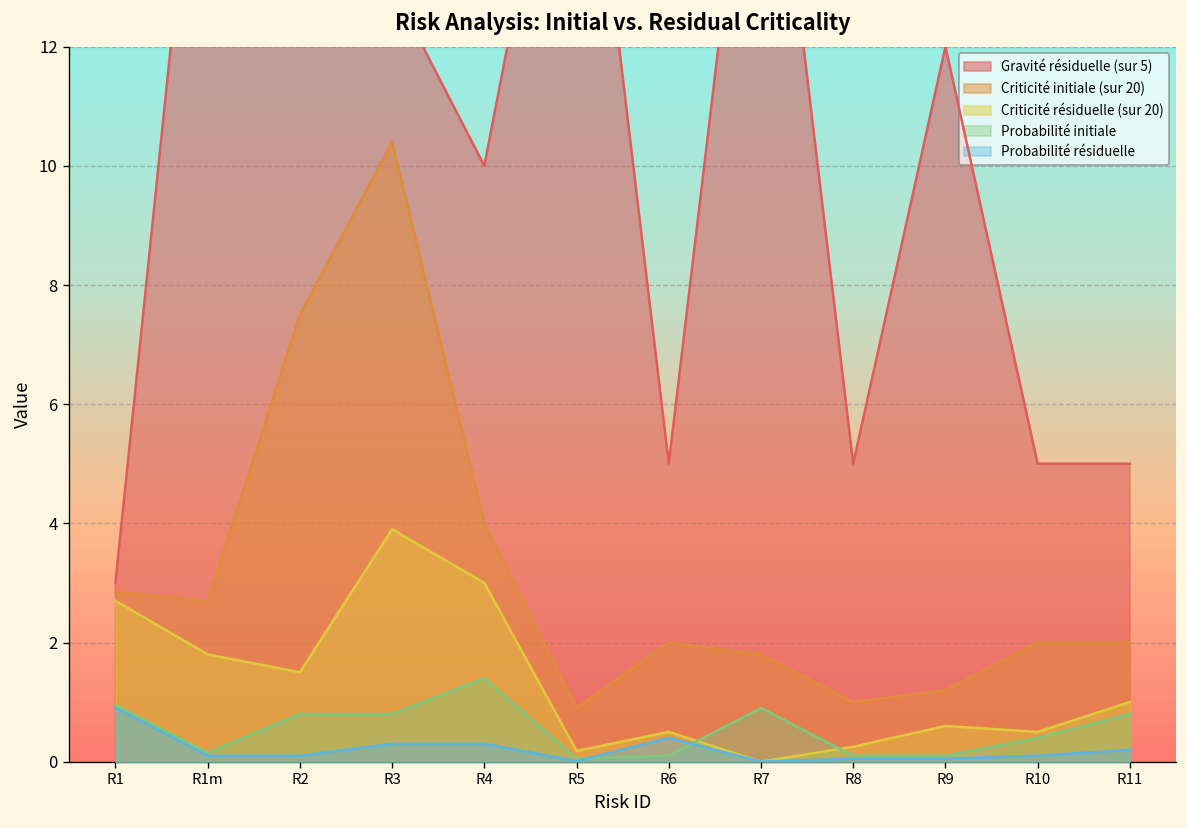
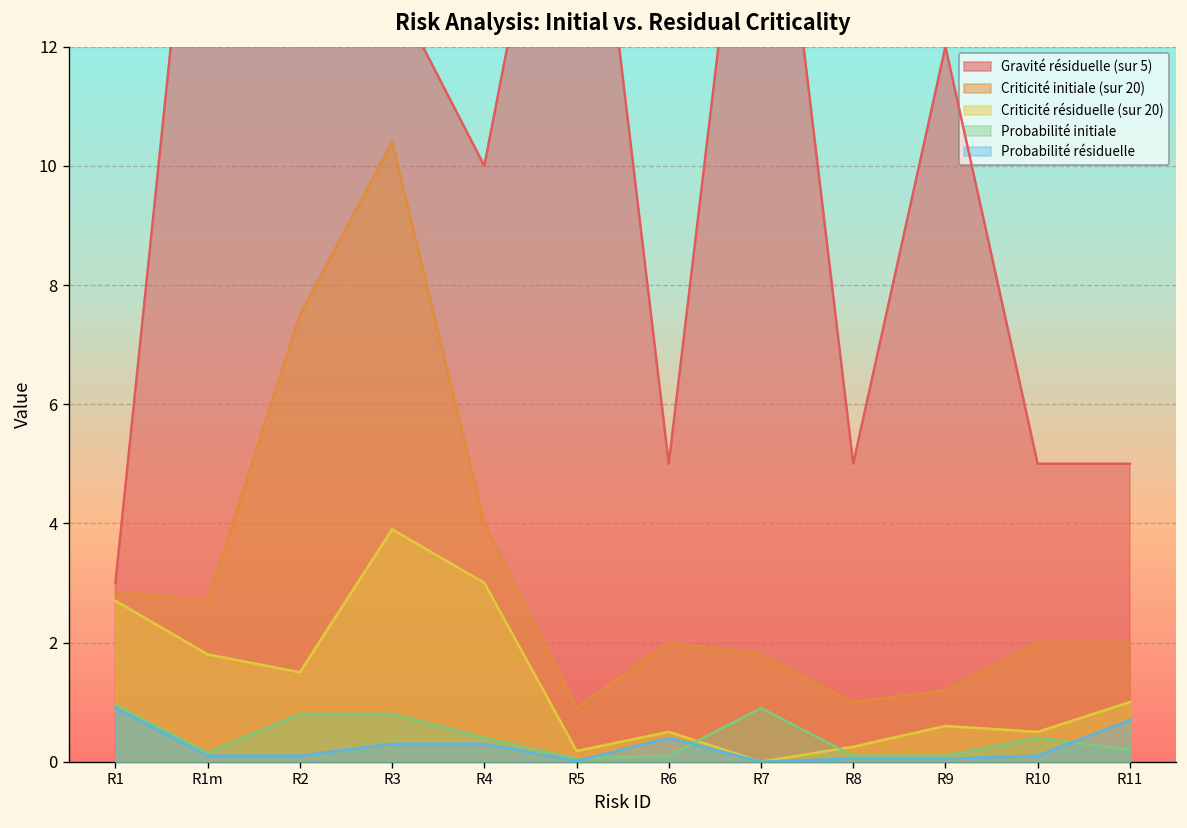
Probabilité initiale, R4: 1.4 -> 0.4
Probabilité initiale, R11: 0.8 -> 0.2
Probabilité résiduelle, R11: 0.2 -> 0.7
